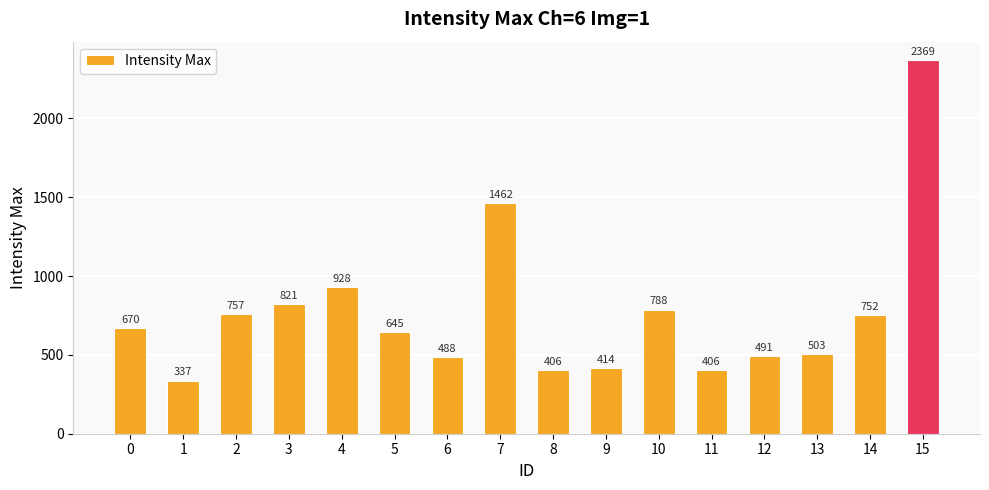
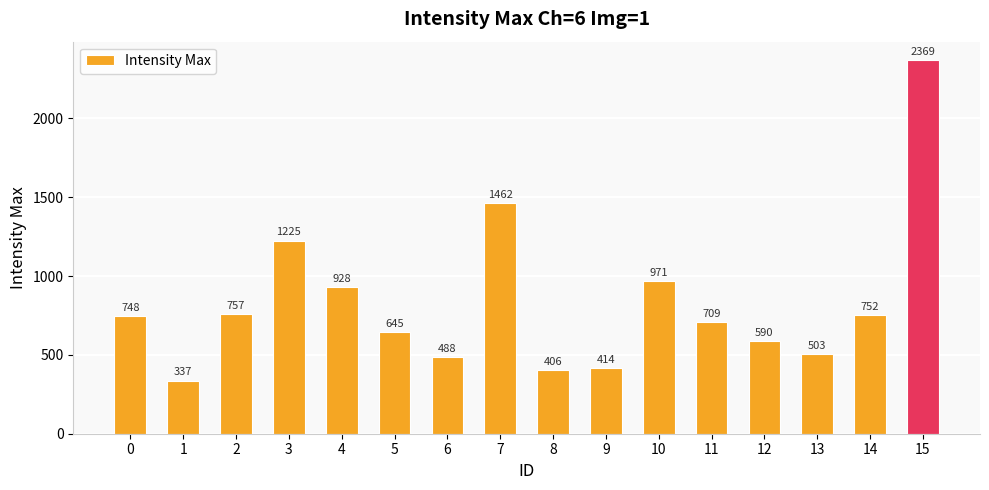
0: 670 -> 748
3: 821 -> 1225
10: 788 -> 971
11: 406 -> 709
12: 491 -> 590
